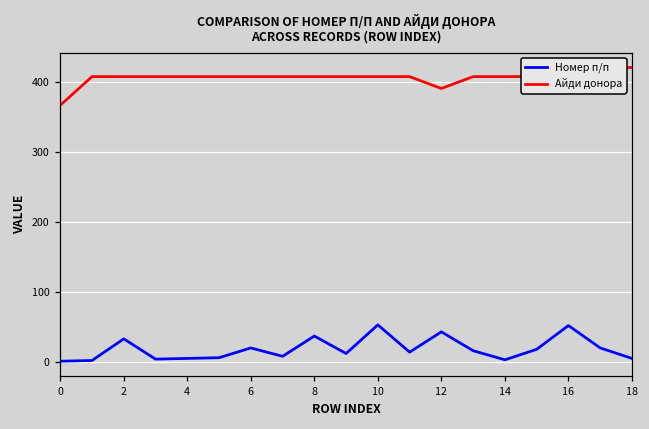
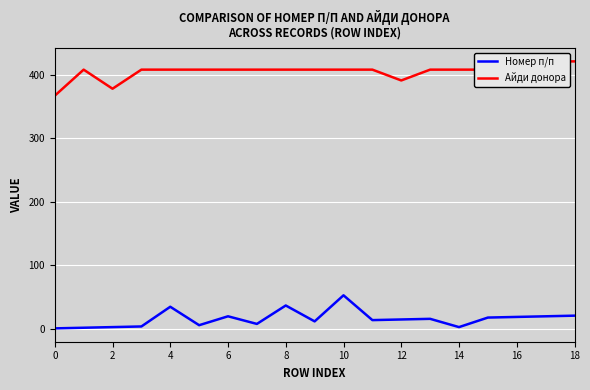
Номер п/п, 2: 30 -> 0
Айди донора, 2: 410 -> 380
Номер п/п, 4: 10 -> 40
Номер п/п, 12: 40 -> 20
Номер п/п, 16: 50 -> 20
Номер п/п, 18: 10 -> 20
